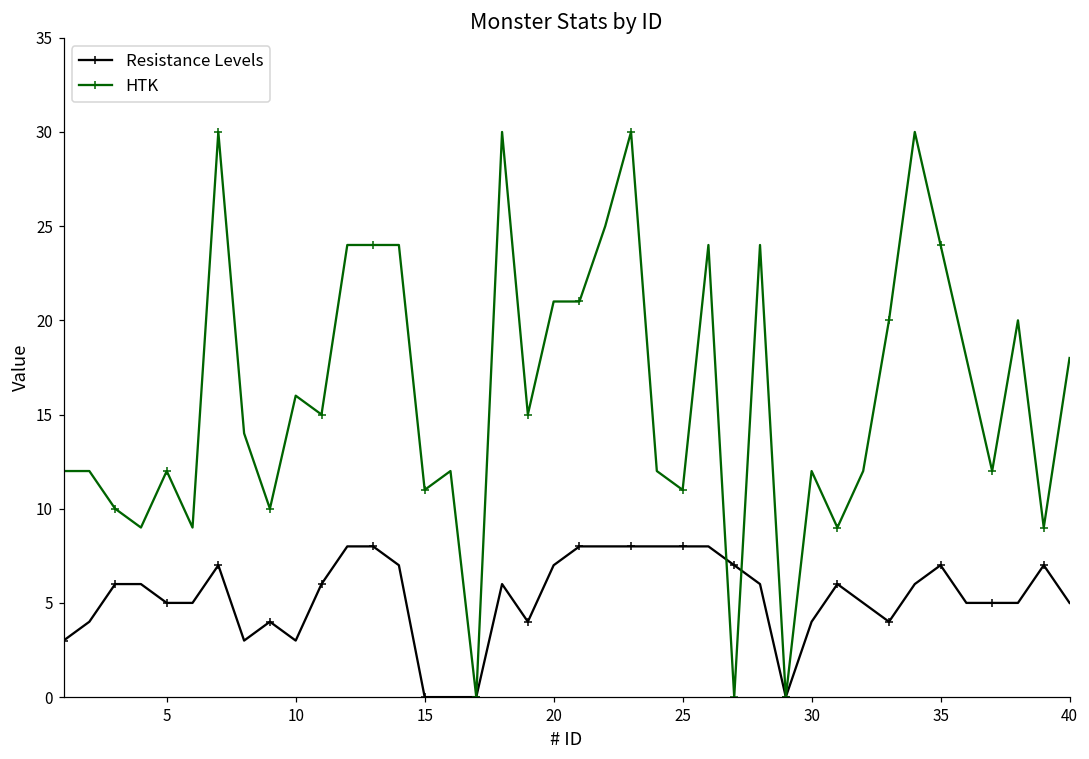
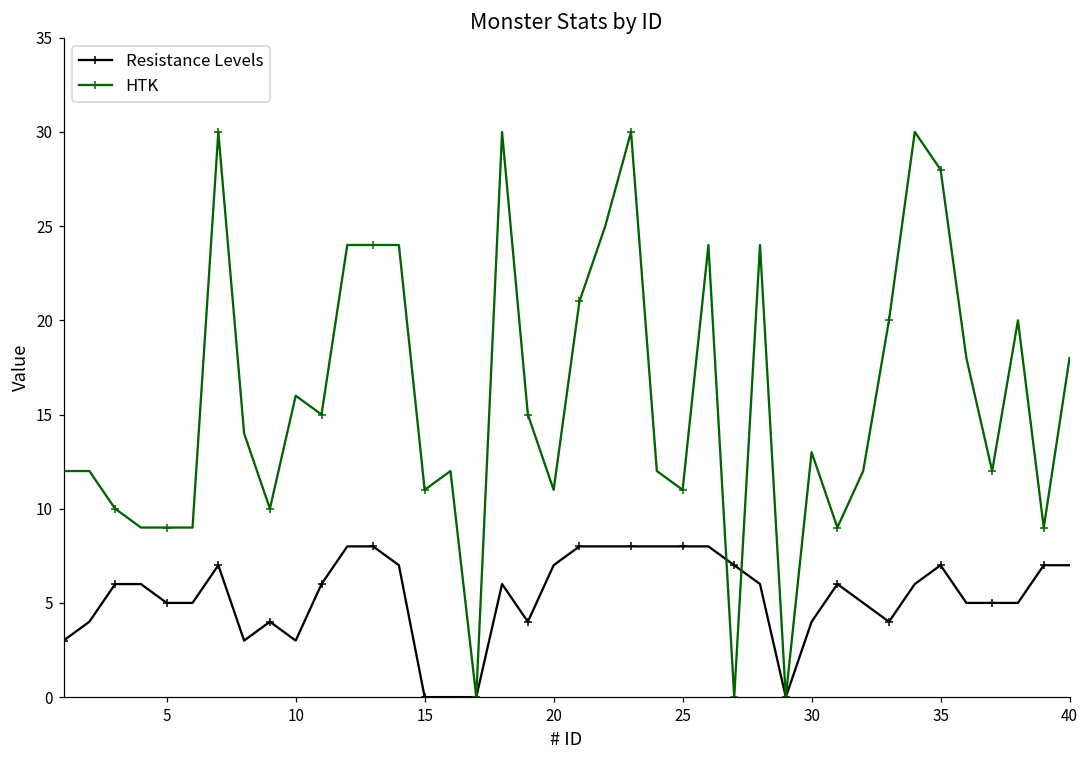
HTK, 5: 12 -> 9
HTK, 20: 21 -> 11
HTK, 30: 12 -> 13
HTK, 35: 24 -> 28
Resistance Levels, 40: 5 -> 7
